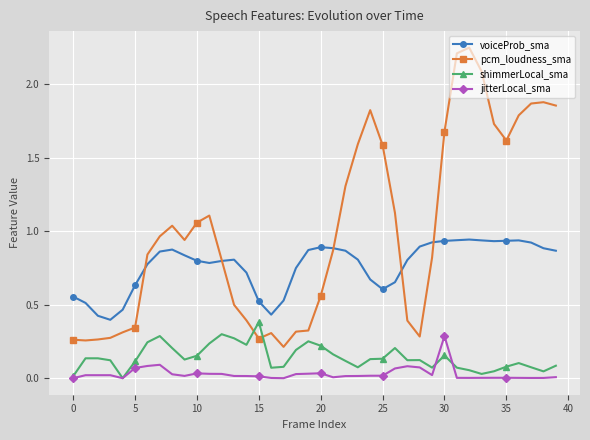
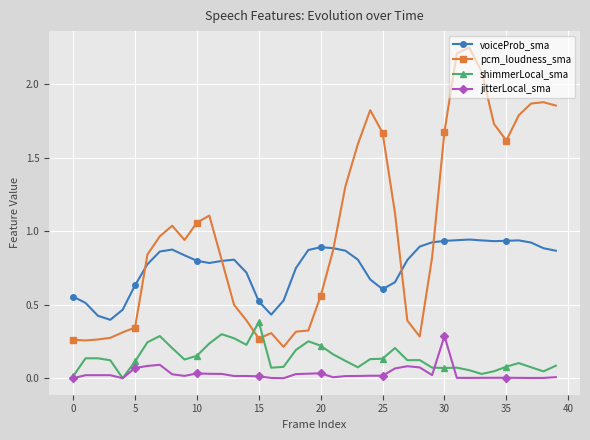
pcm_loudness_sma, 25: 1.59 -> 1.67
shimmerLocal_sma, 30: 0.15 -> 0.07
